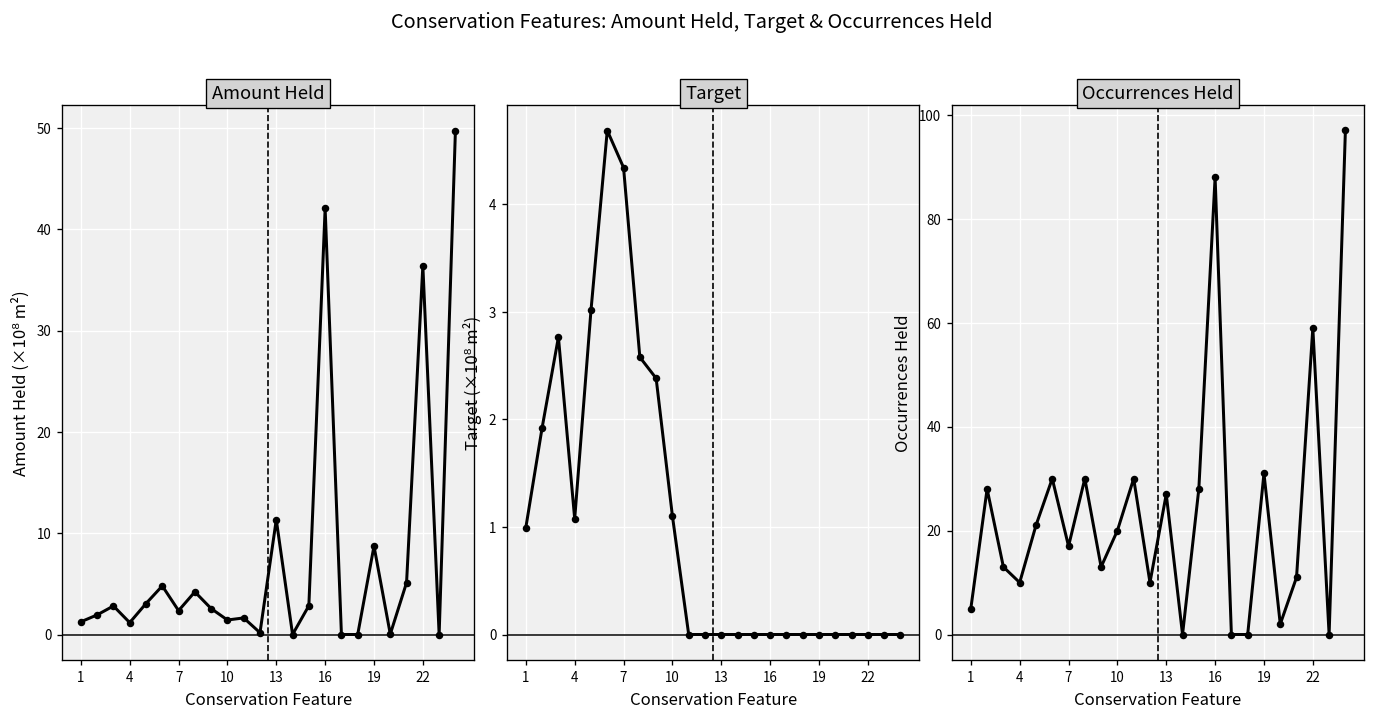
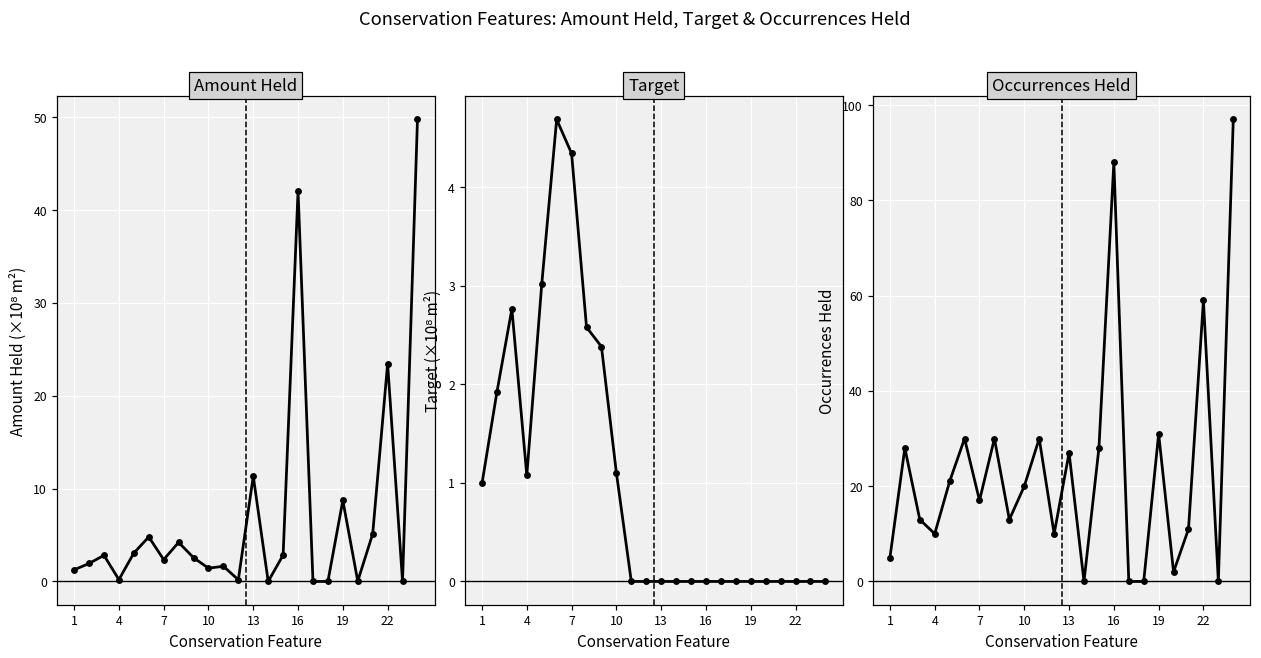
Amount Held, 4: 1 -> 0
Amount Held, 22: 36 -> 23
